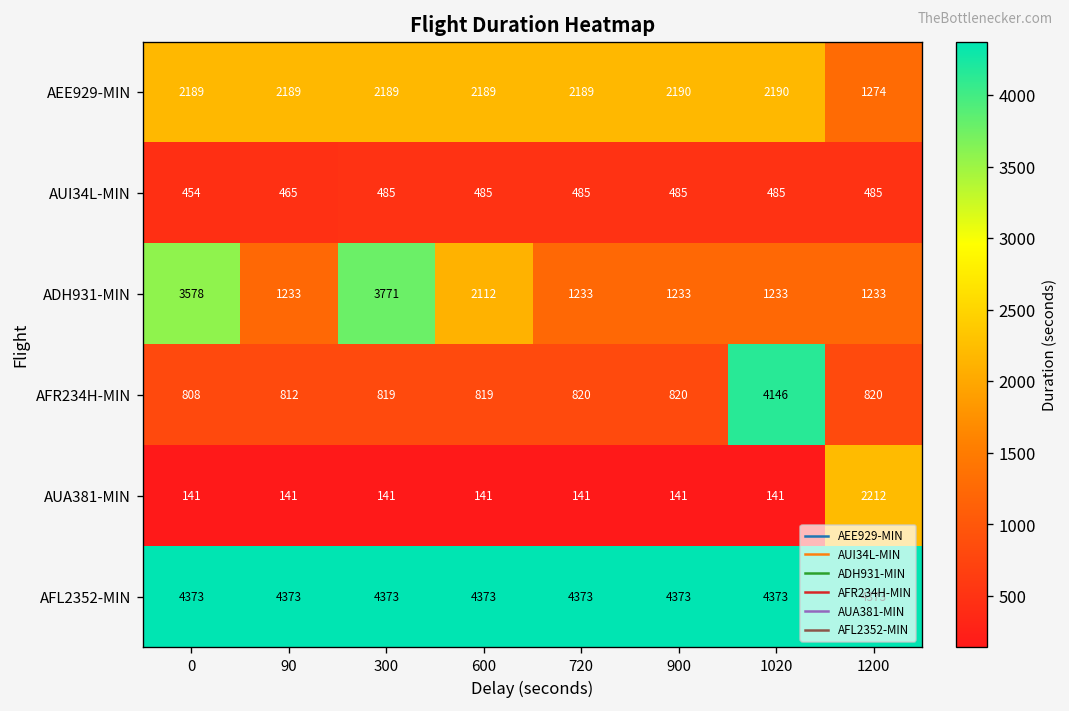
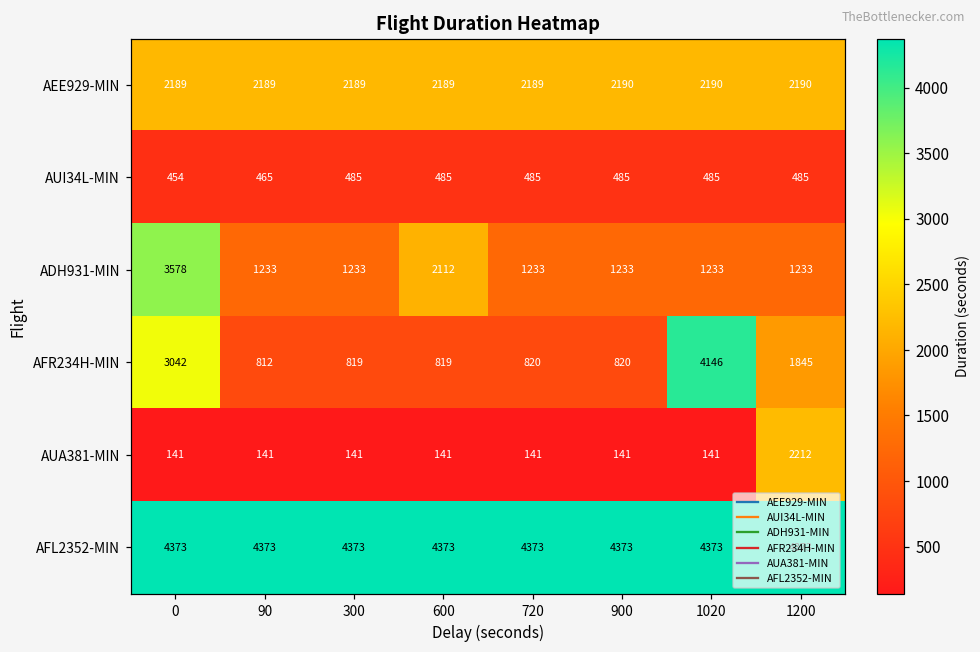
AEE929-MIN, 1200: 1274 -> 2190
ADH931-MIN, 300: 3771 -> 1233
AFR234H-MIN, 0: 808 -> 3042
AFR234H-MIN, 1200: 820 -> 1845
